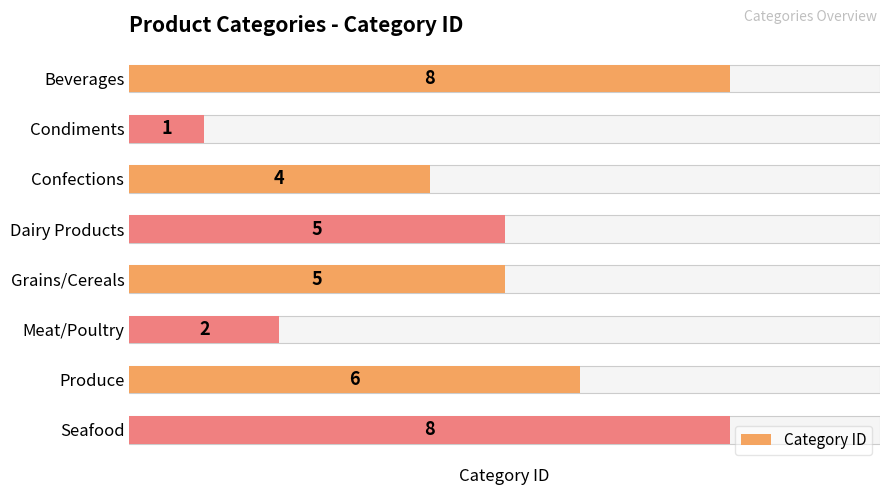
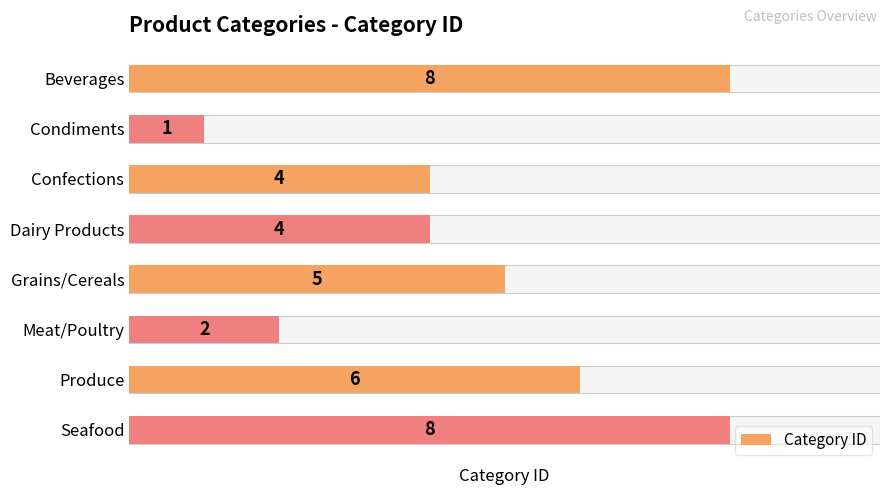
Category ID, Dairy Products: 5 -> 4
